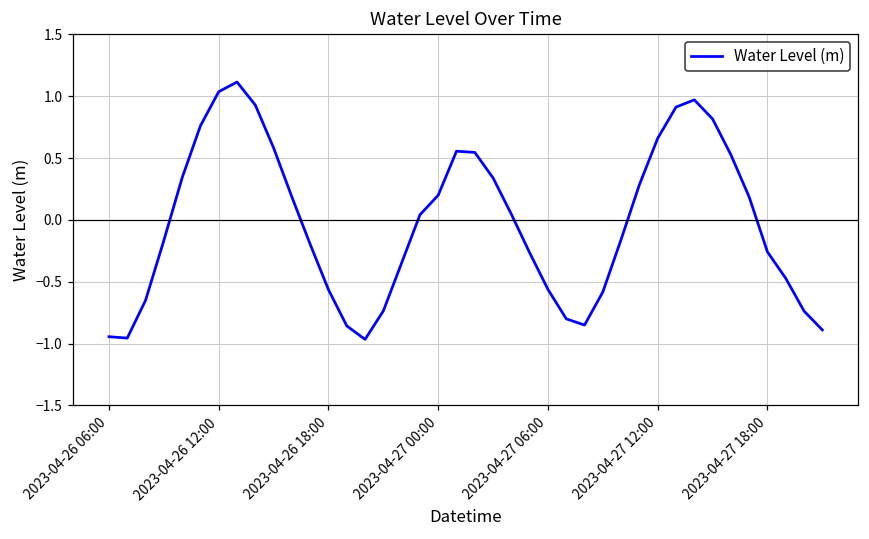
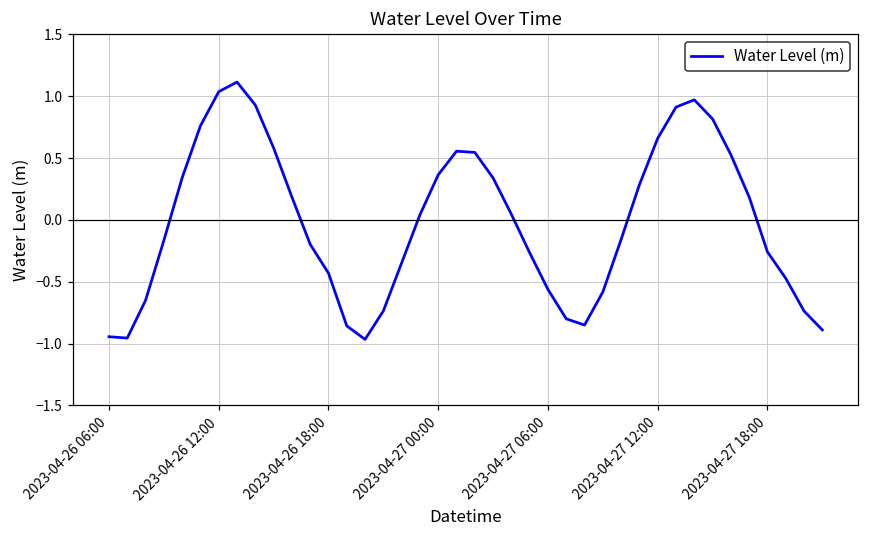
2023-04-26 18:00: -0.56 -> -0.43
2023-04-27 00:00: 0.20 -> 0.37
